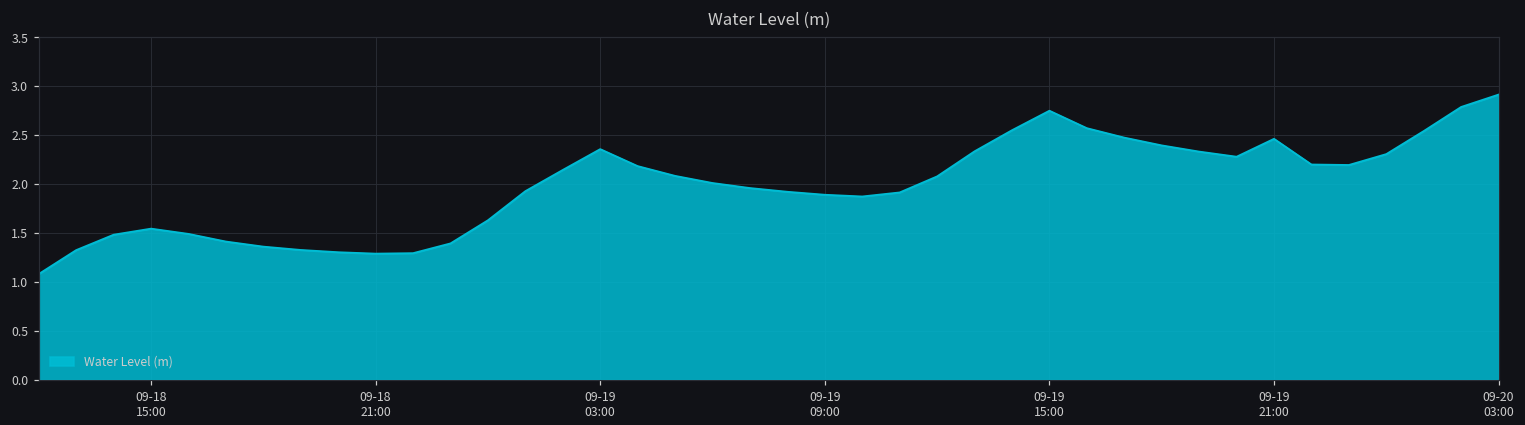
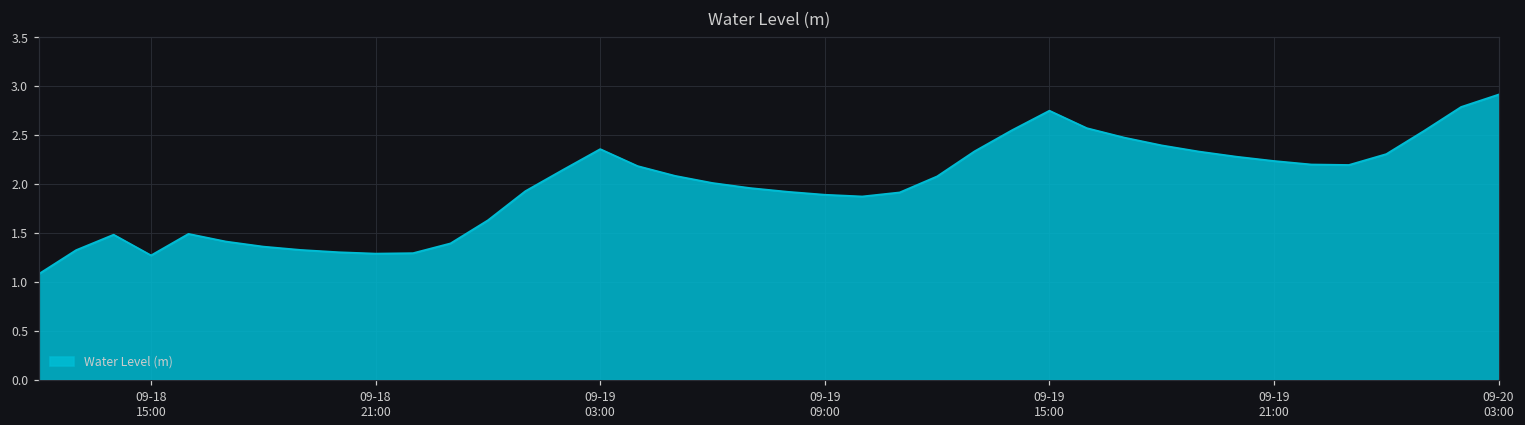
09-18 15:00: 1.5 -> 1.3
09-19 21:00: 2.5 -> 2.2
